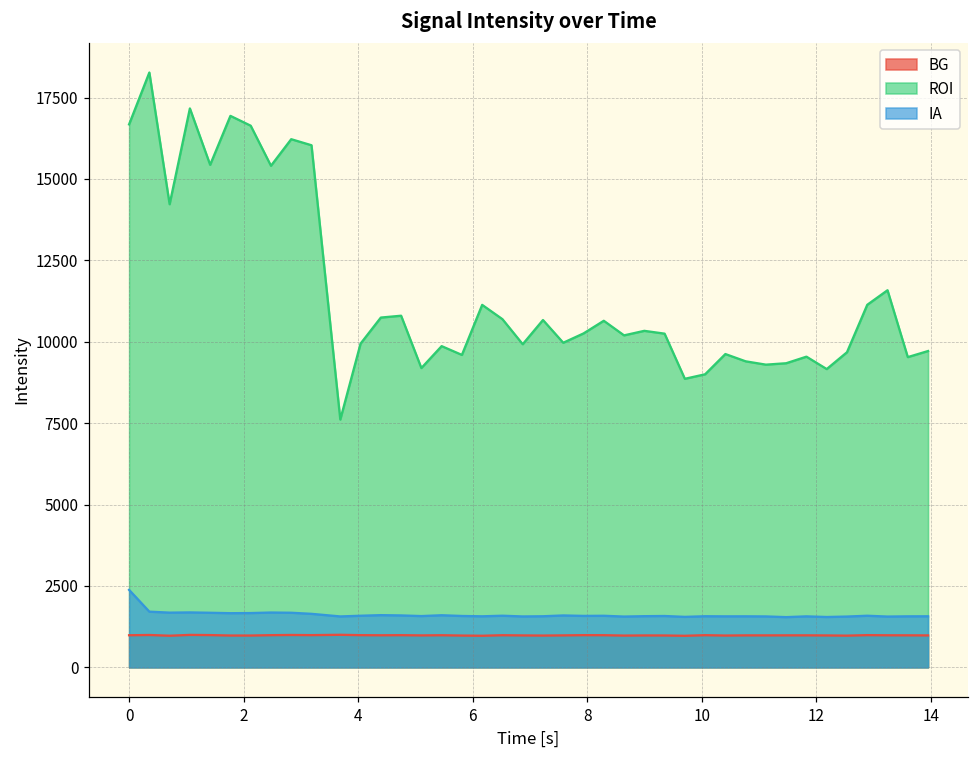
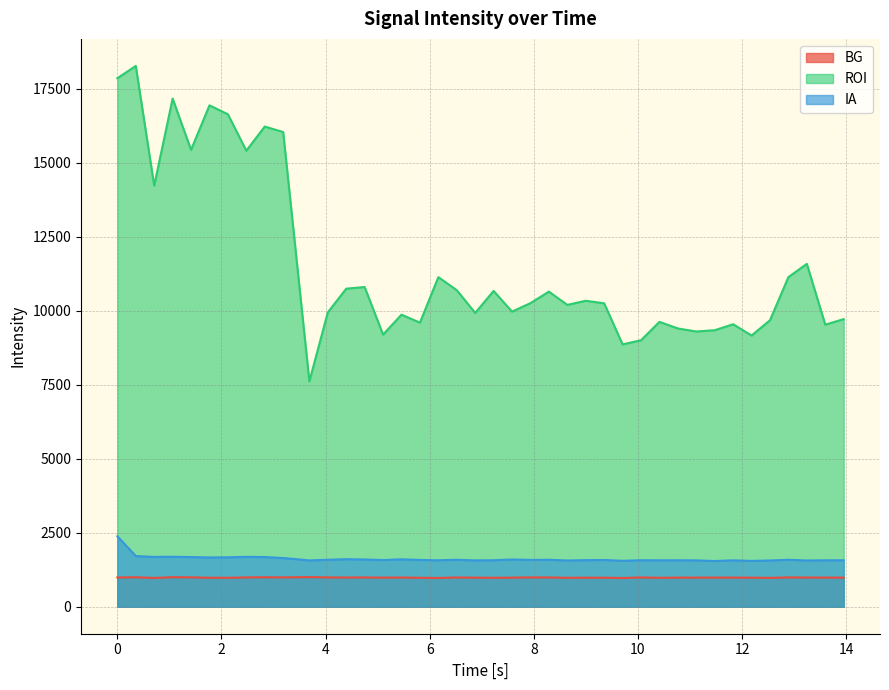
ROI, 0: 16700 -> 17900
